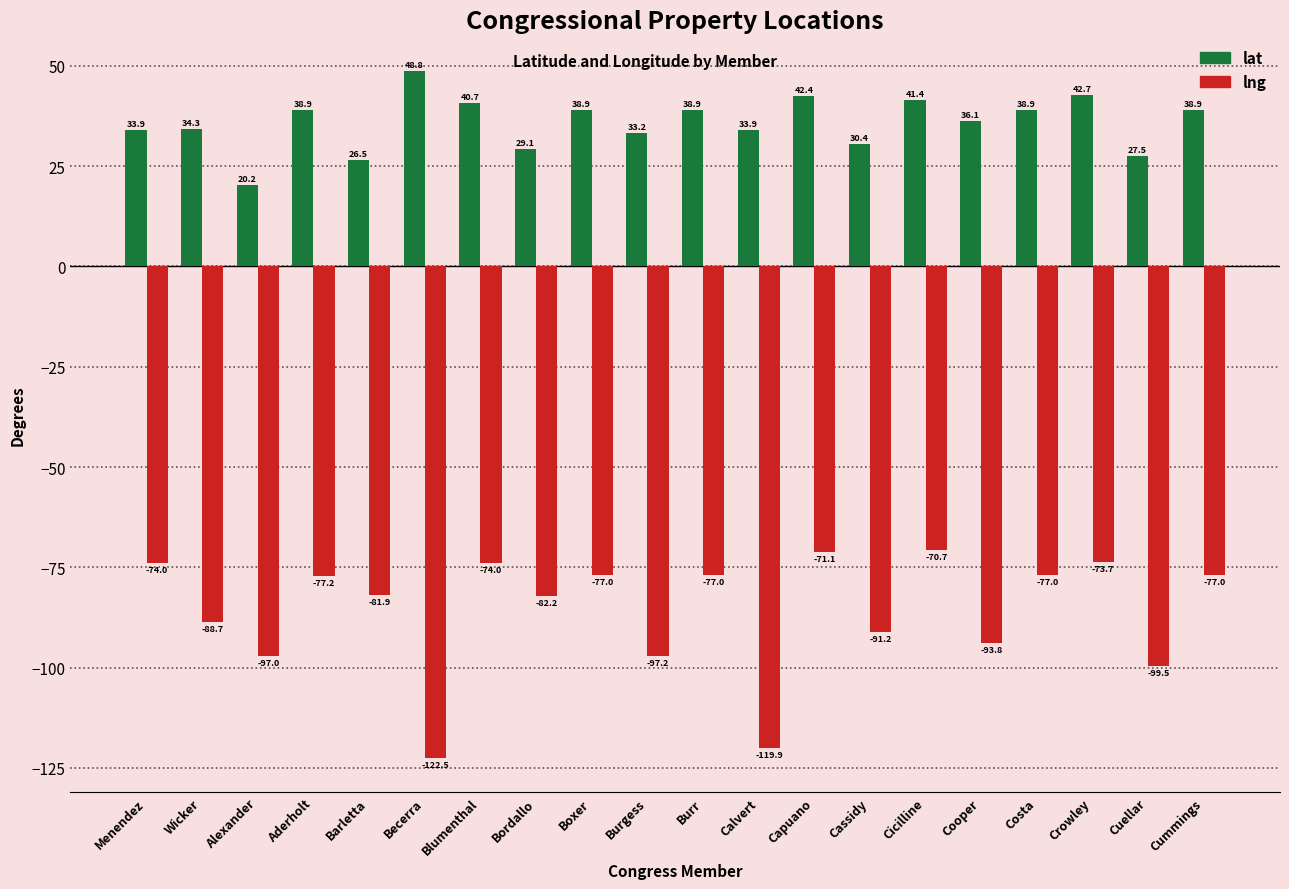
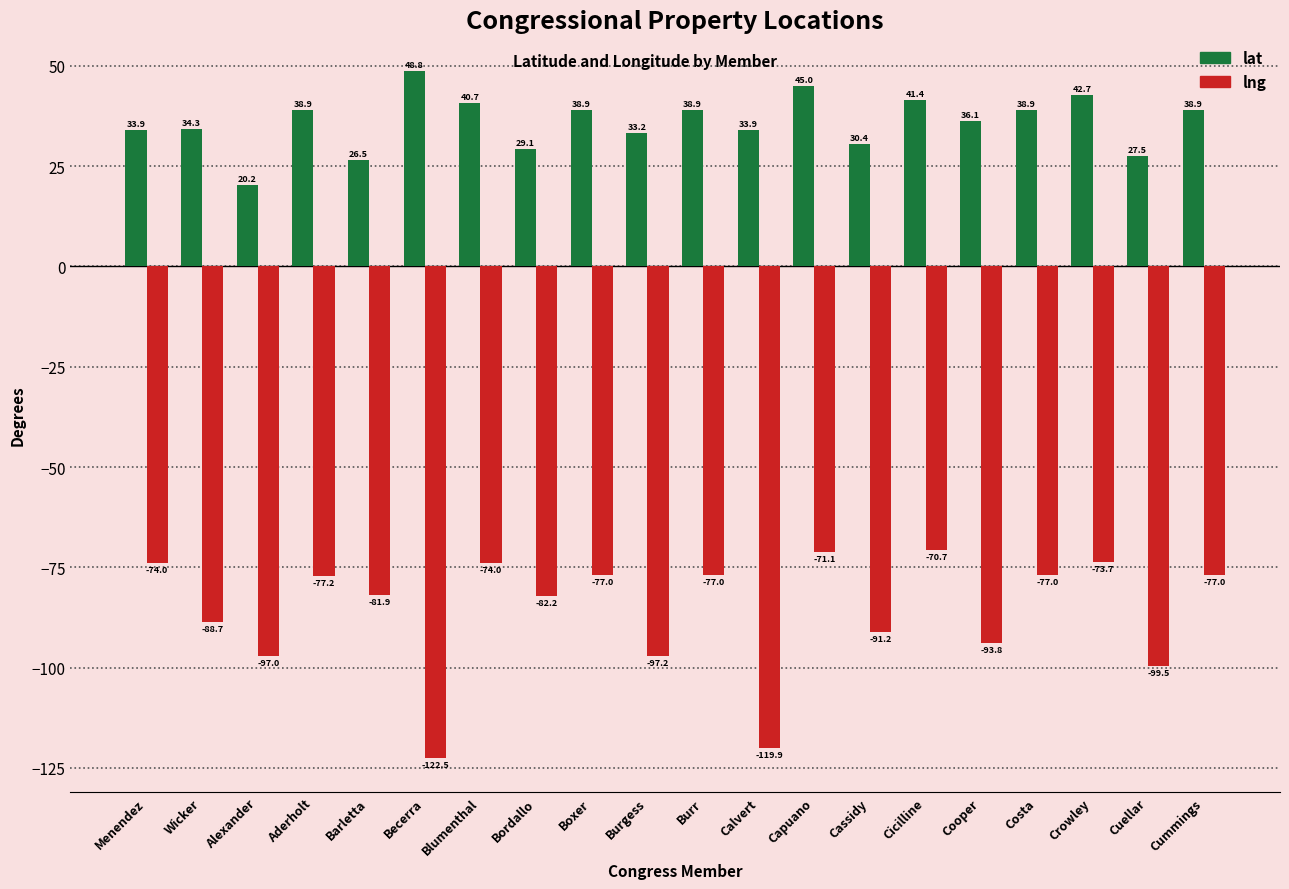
lat, Capuano: 42.4 -> 45.0
